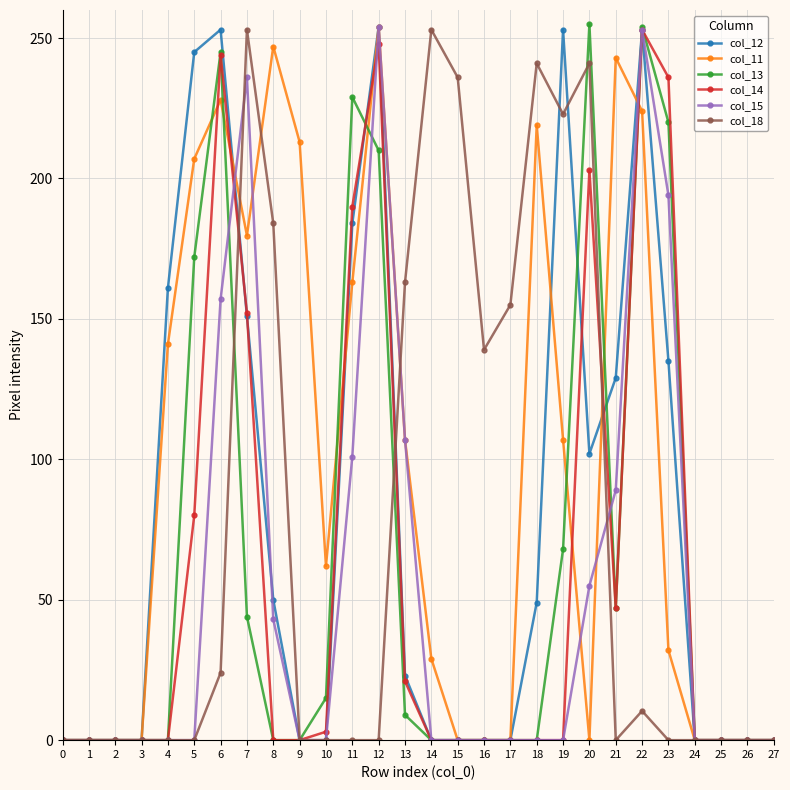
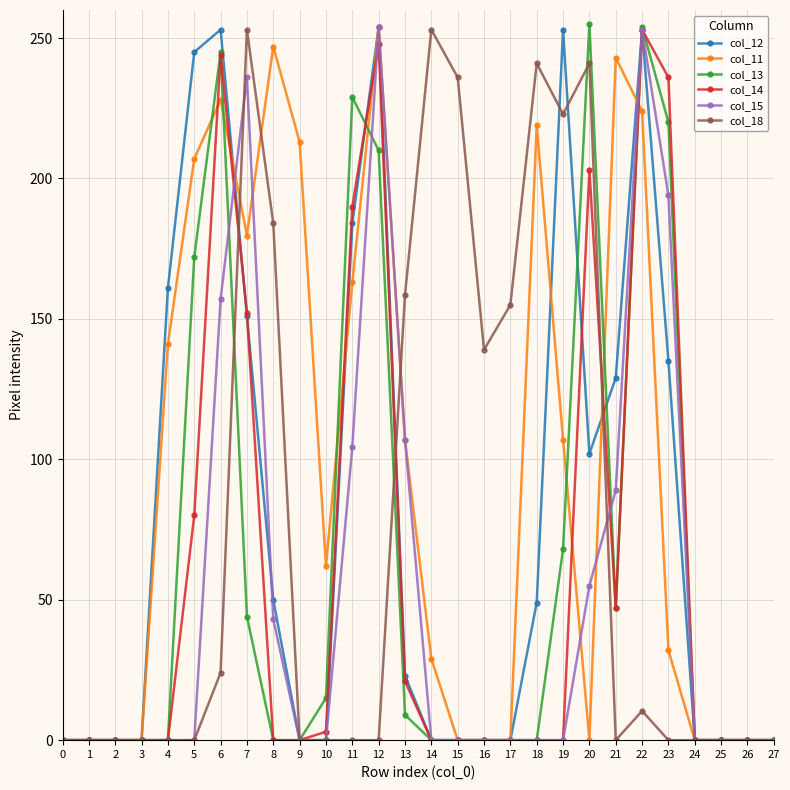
col_15, 11: 101 -> 104
col_18, 13: 163 -> 159
